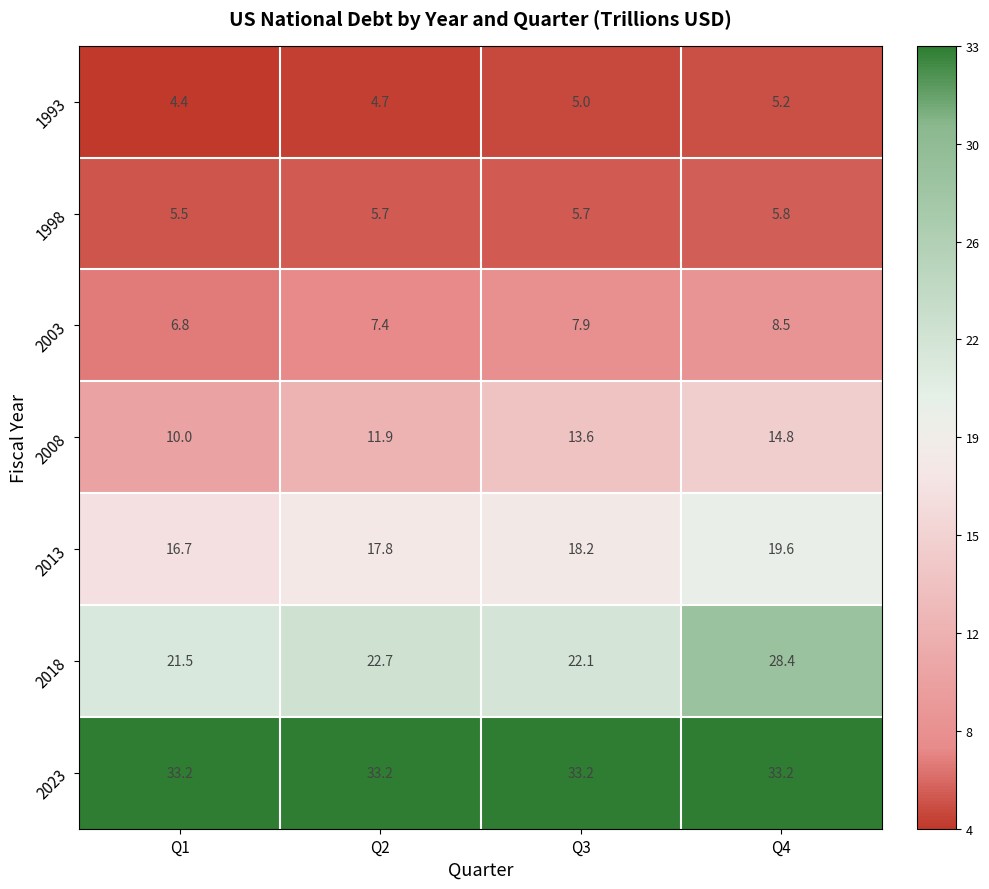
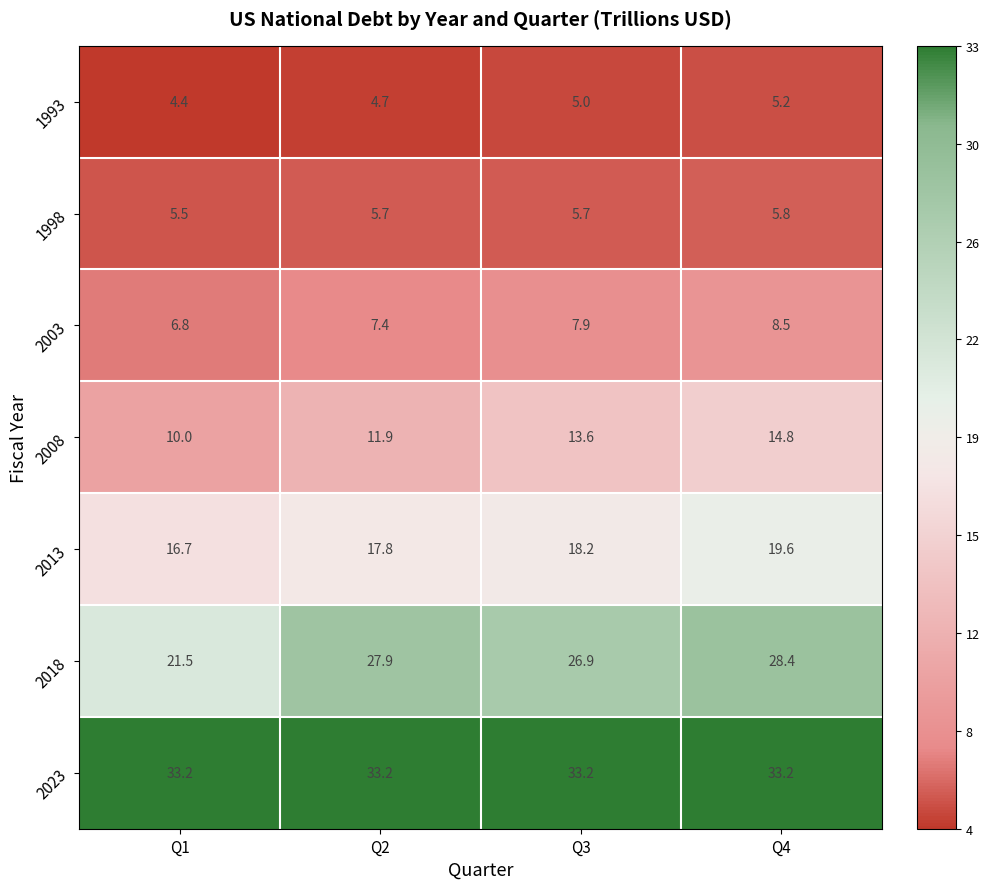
2018, Q2: 22.7 -> 27.9
2018, Q3: 22.1 -> 26.9
